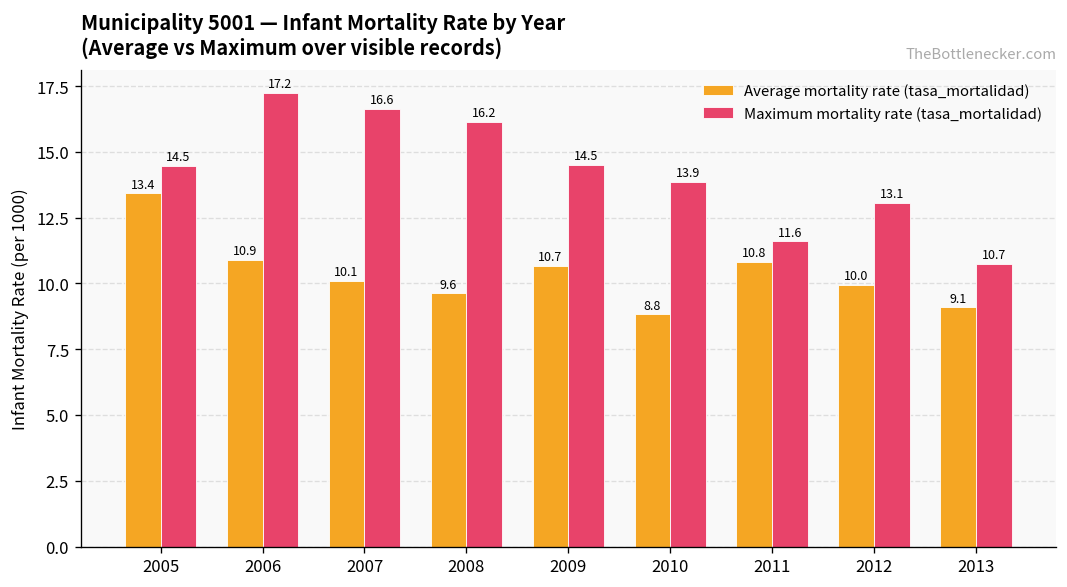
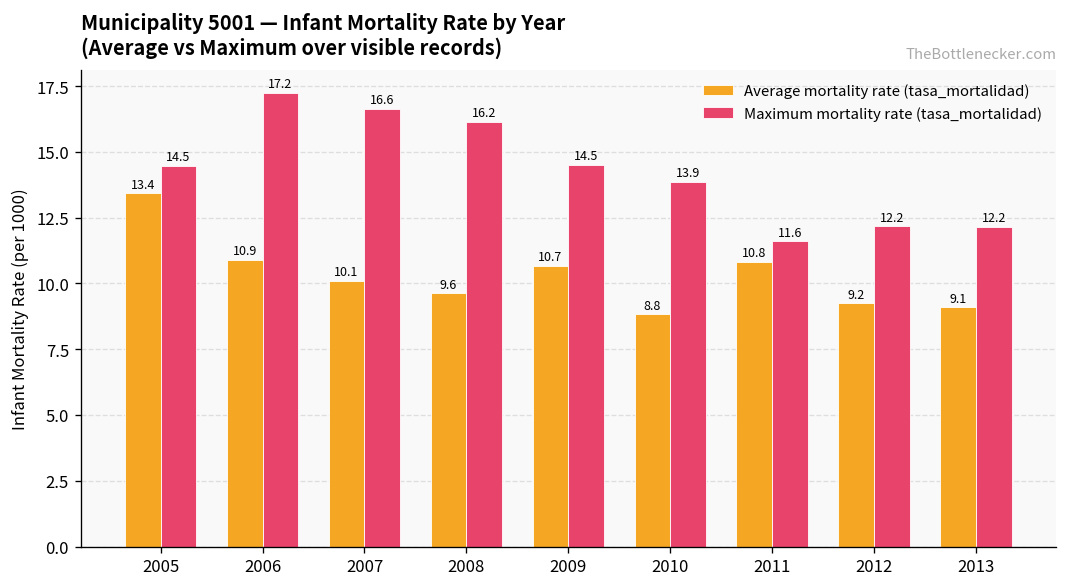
Average mortality rate (tasa_mortalidad), 2012: 10.0 -> 9.2
Maximum mortality rate (tasa_mortalidad), 2012: 13.1 -> 12.2
Maximum mortality rate (tasa_mortalidad), 2013: 10.7 -> 12.2
